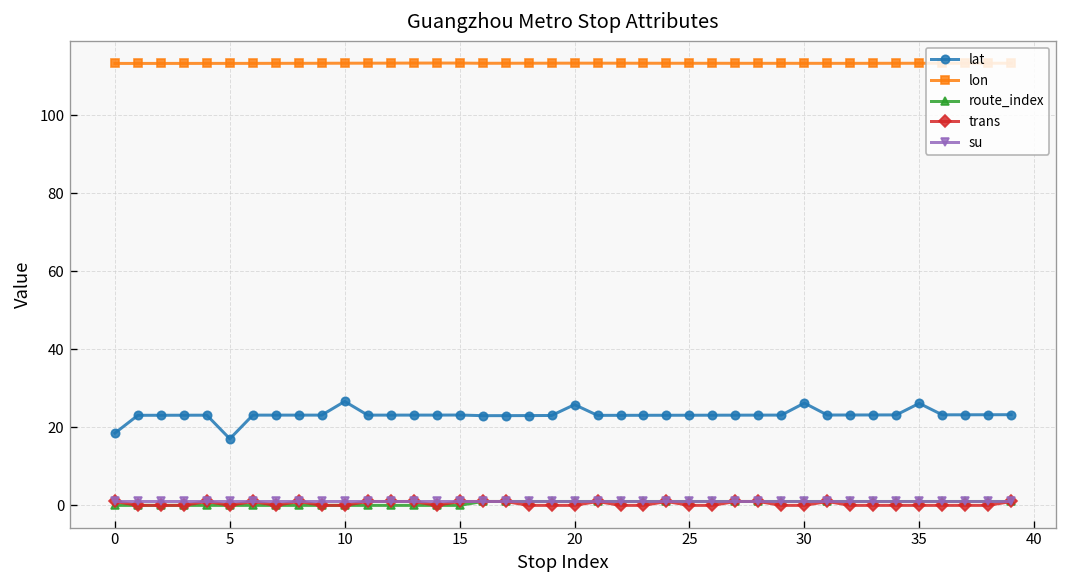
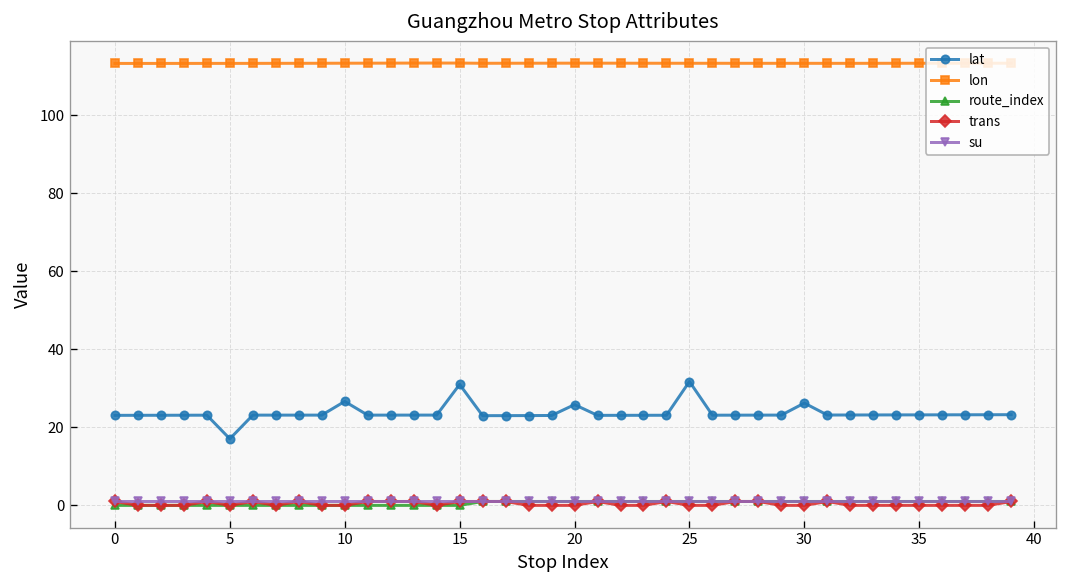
lat, 0: 19 -> 23
lat, 15: 23 -> 31
lat, 25: 23 -> 32
lat, 35: 26 -> 23
